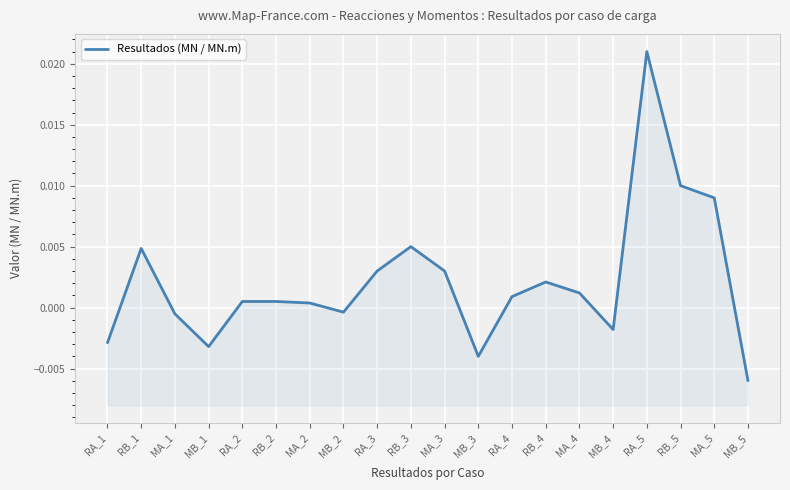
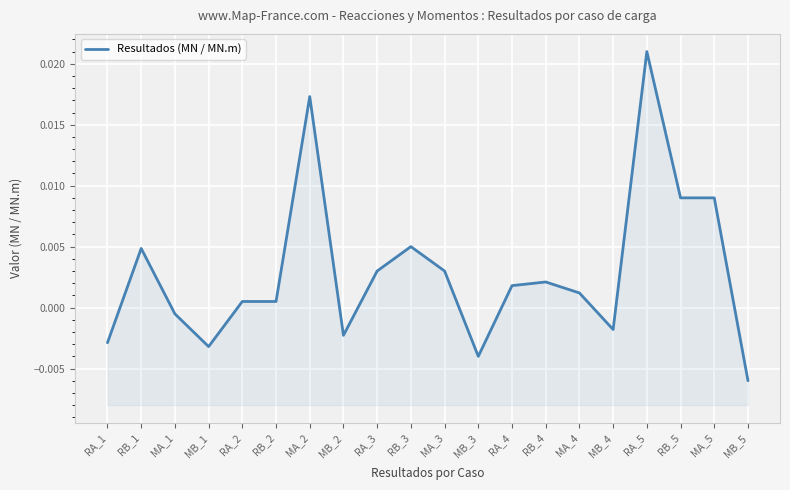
MA_2: 0.0004 -> 0.0173
MB_2: -0.0004 -> -0.0023
RA_4: 0.0009 -> 0.0018
RB_5: 0.010 -> 0.009
